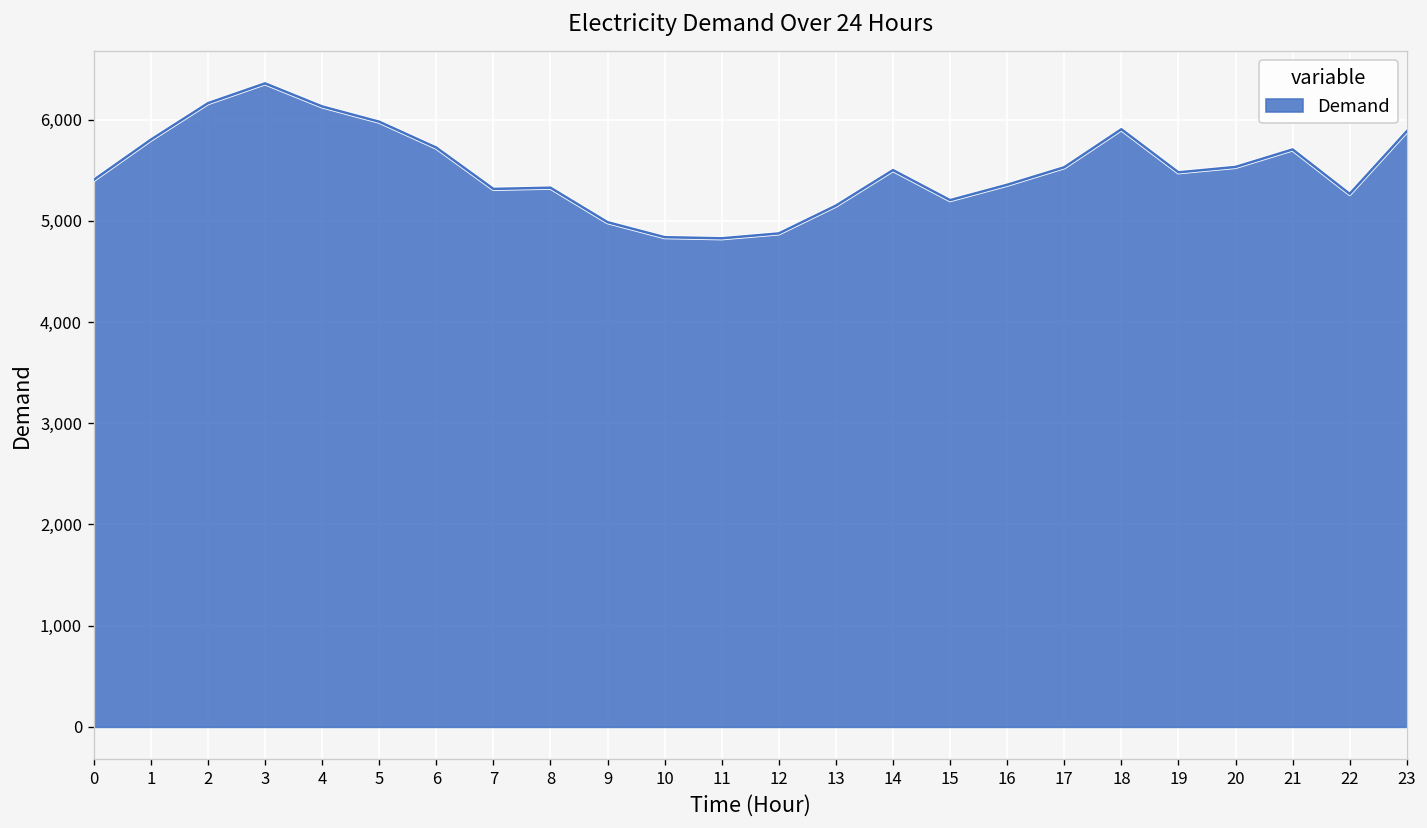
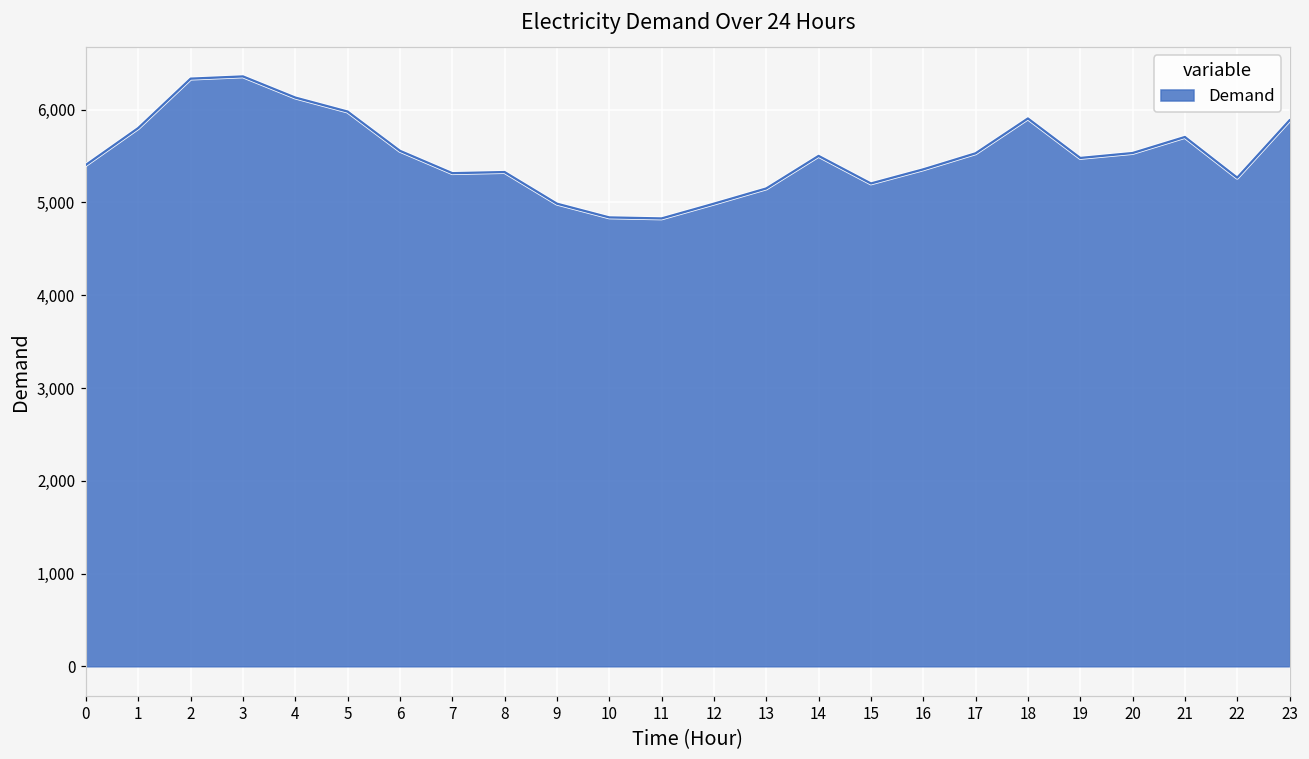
2: 6,200 -> 6,300
6: 5,700 -> 5,600
12: 4,900 -> 5,000
